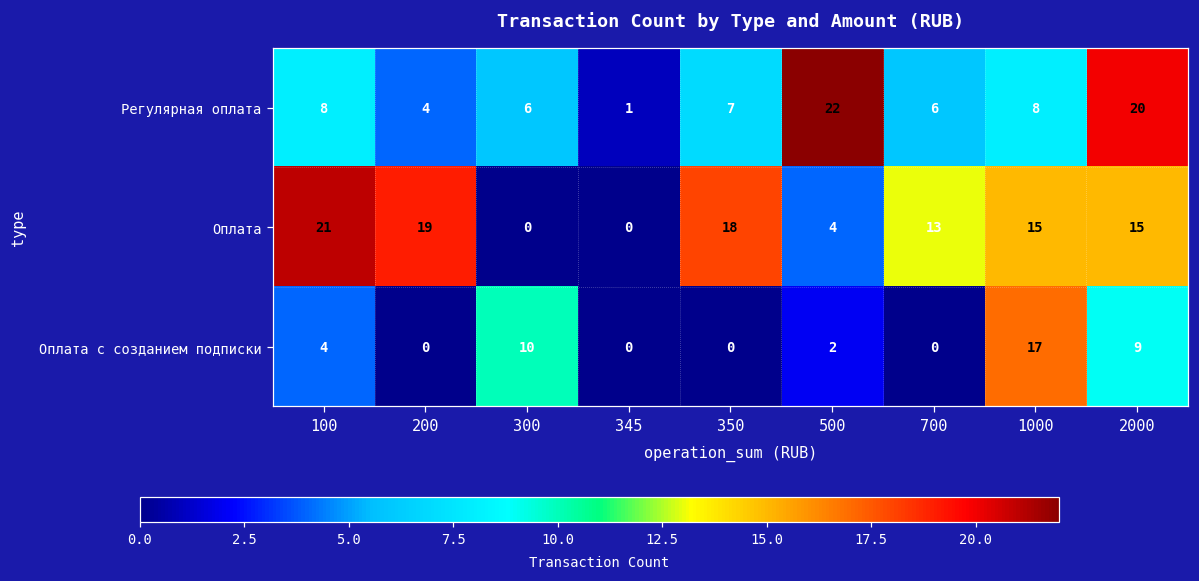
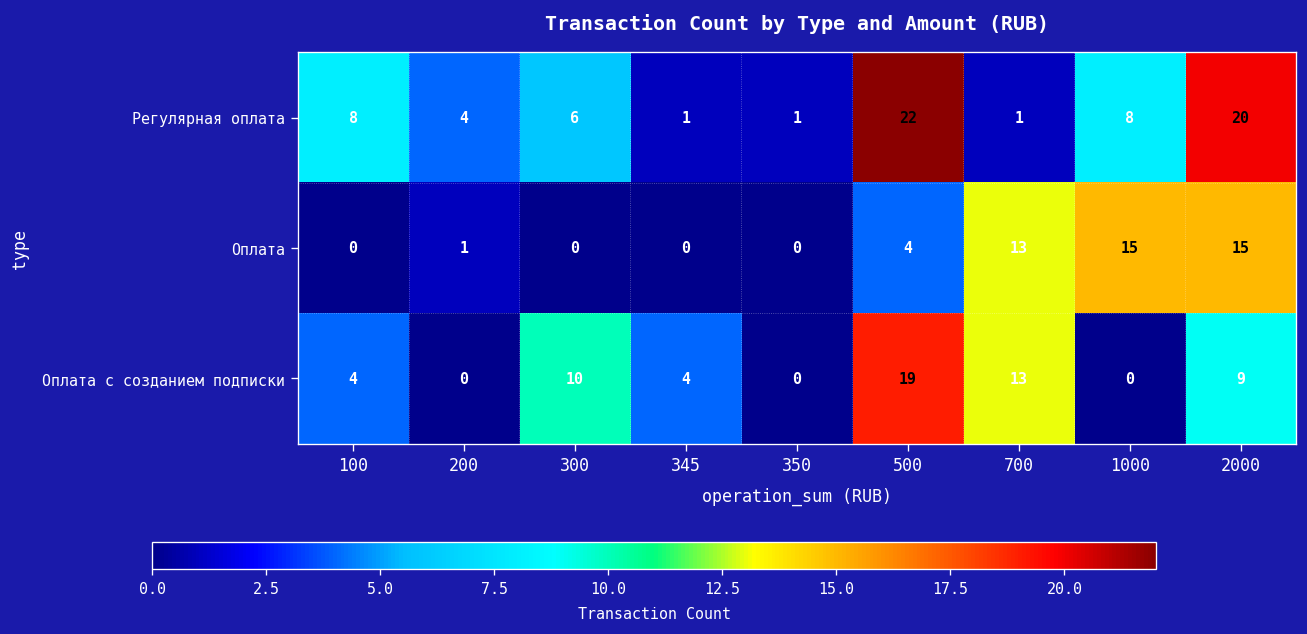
Регулярная оплата, 350: 7 -> 1
Регулярная оплата, 700: 6 -> 1
Оплата, 100: 21 -> 0
Оплата, 200: 19 -> 1
Оплата, 350: 18 -> 0
Оплата с созданием подписки, 345: 0 -> 4
Оплата с созданием подписки, 500: 2 -> 19
Оплата с созданием подписки, 700: 0 -> 13
Оплата с созданием подписки, 1000: 17 -> 0
